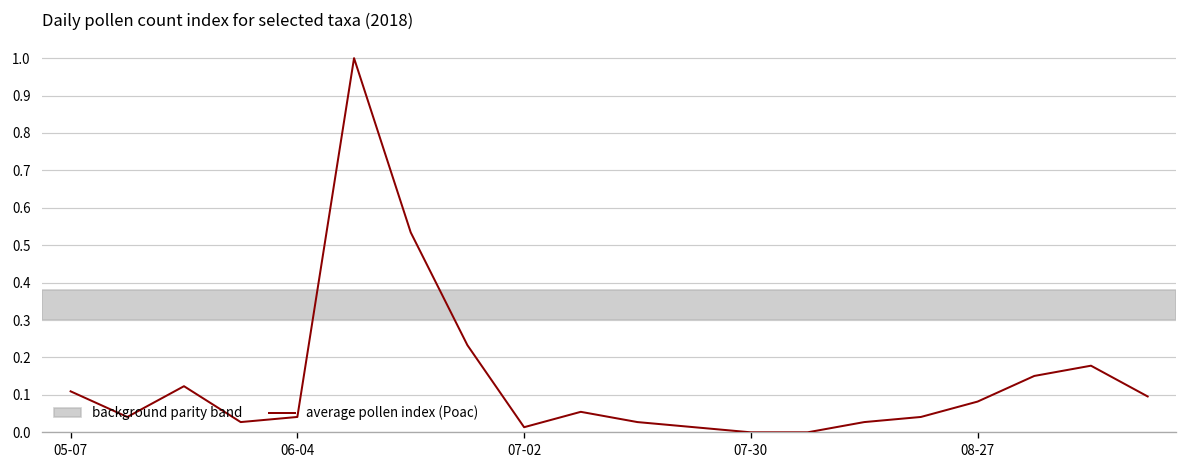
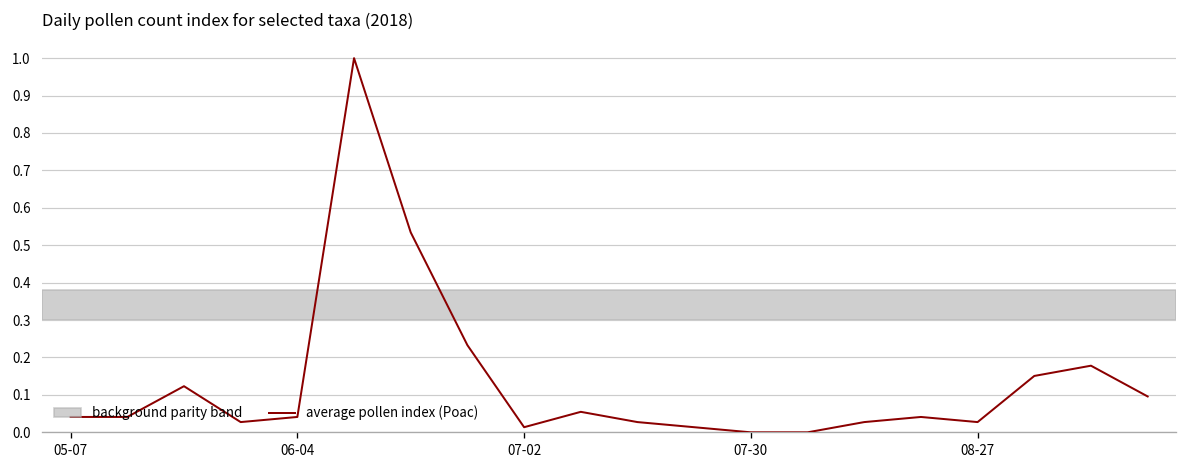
05-07: 0.11 -> 0.04
08-27: 0.08 -> 0.03
